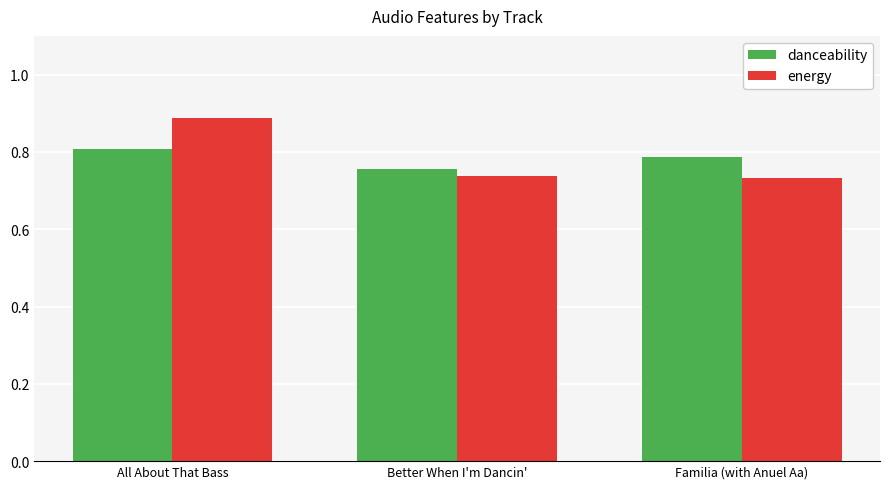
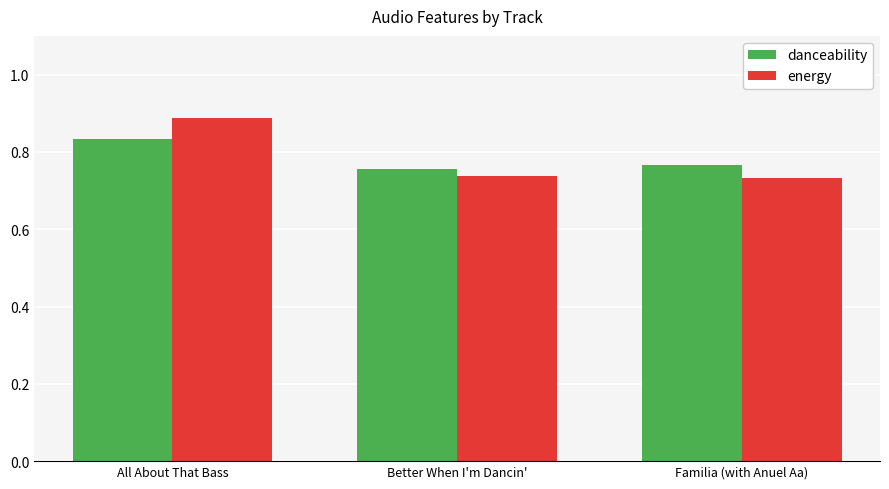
danceability, All About That Bass: 0.81 -> 0.83
danceability, Familia (with Anuel Aa): 0.79 -> 0.77
